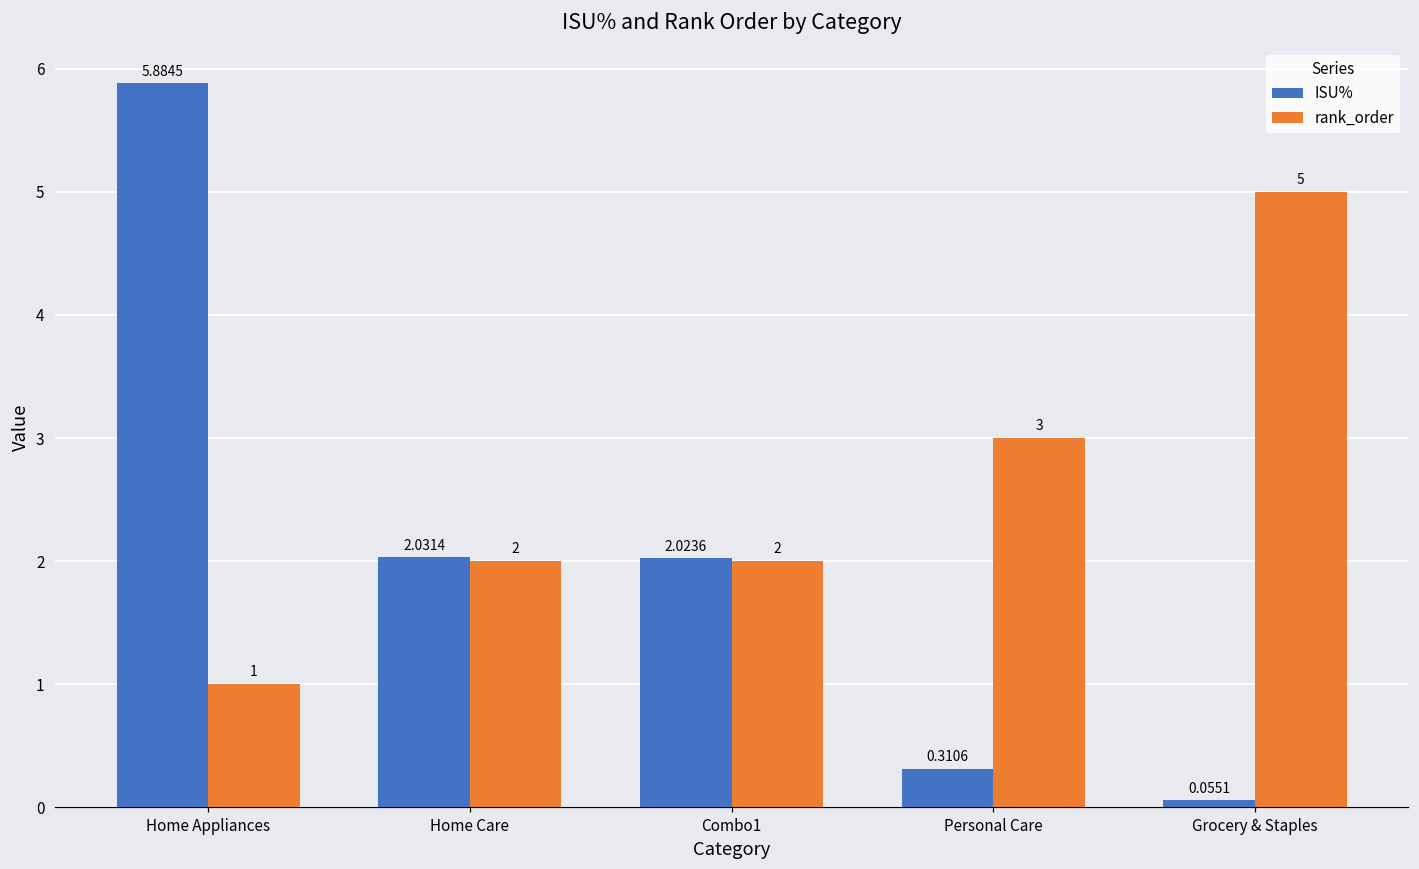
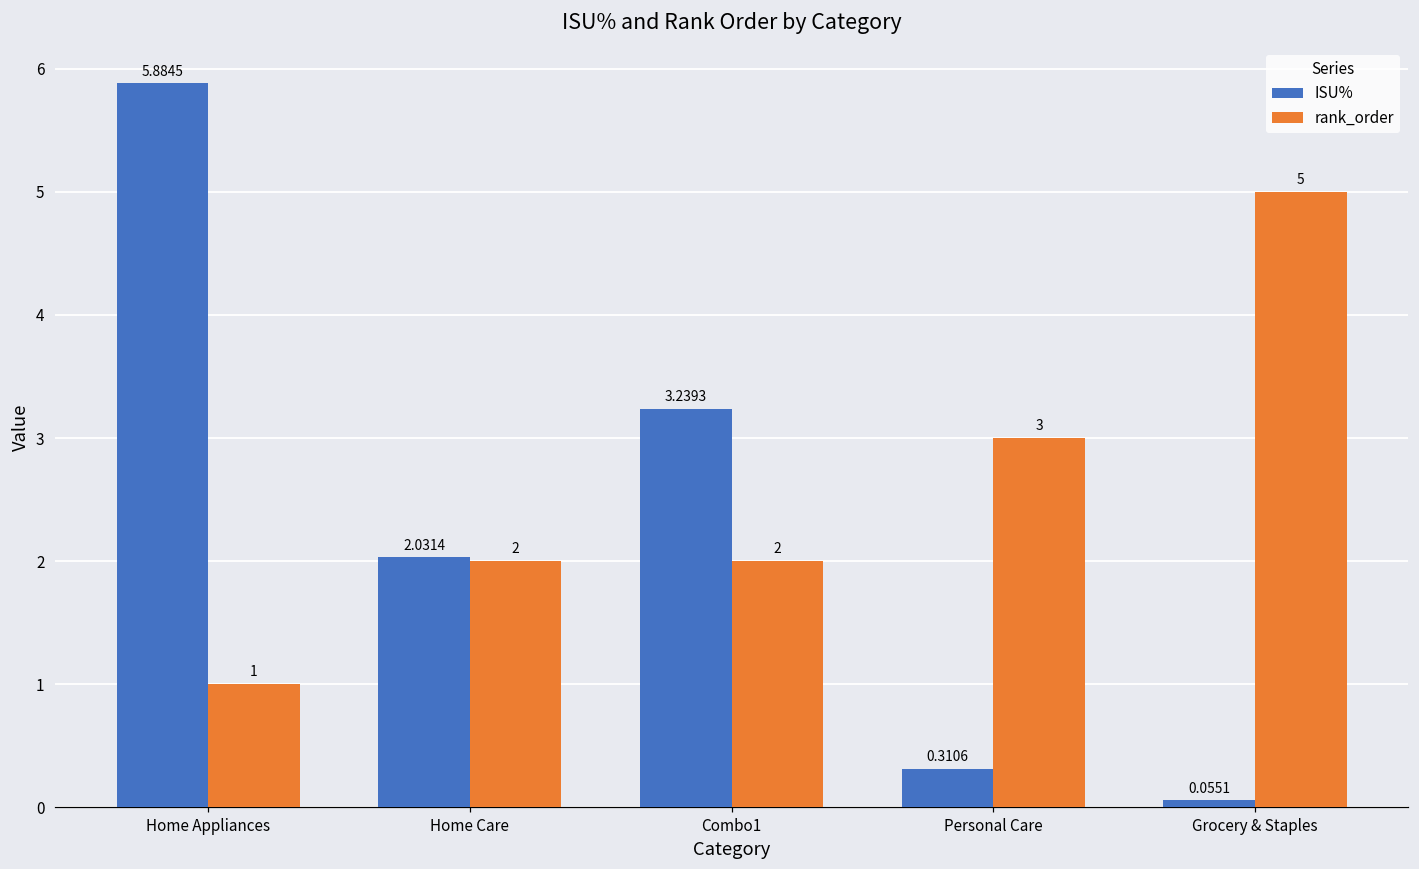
ISU%, Combo1: 2.0236 -> 3.2393
